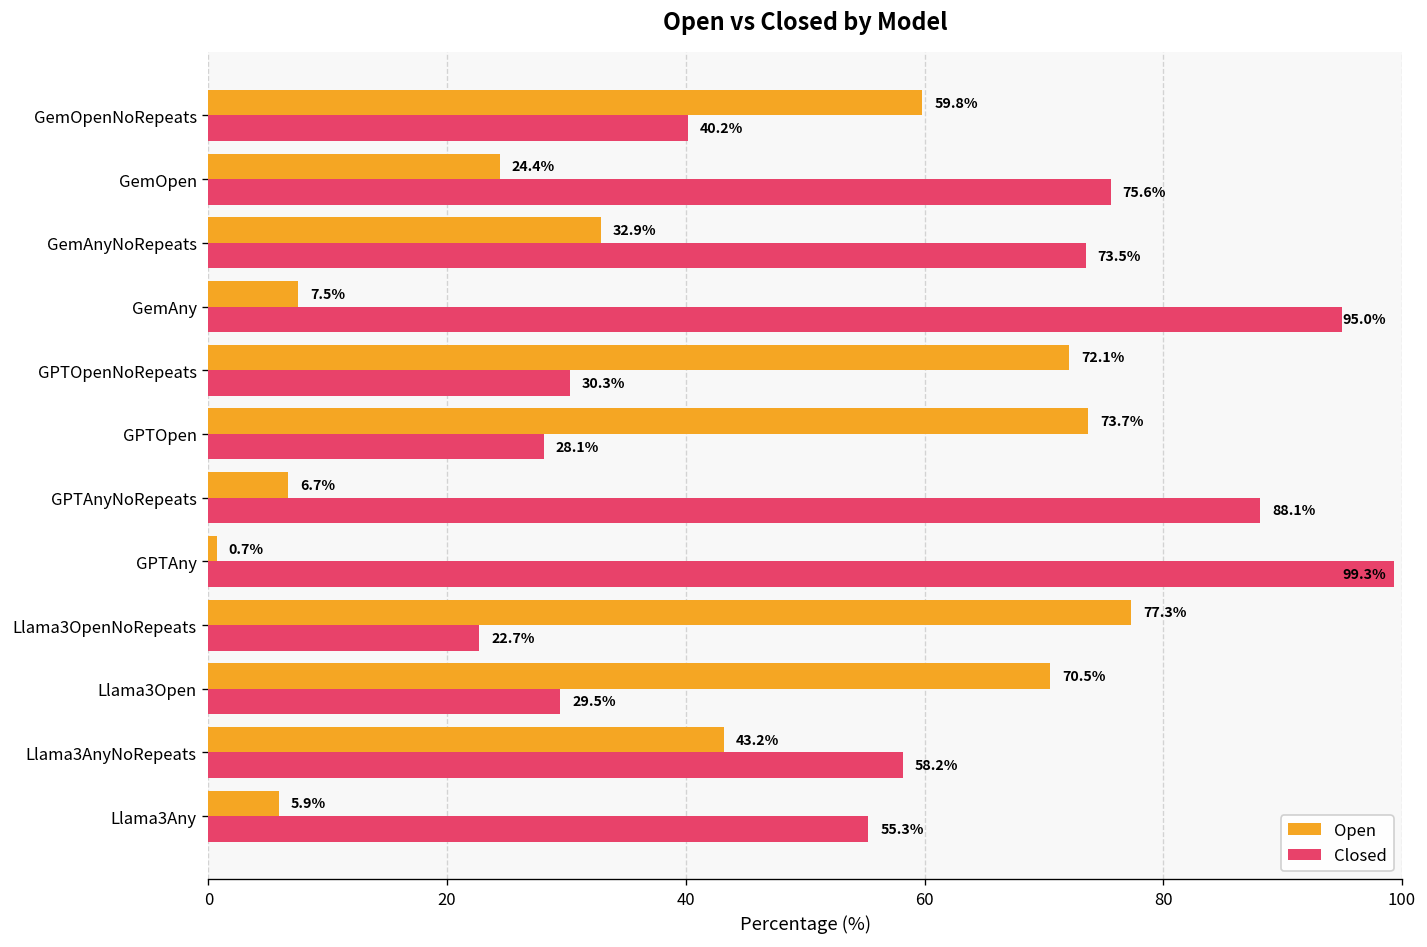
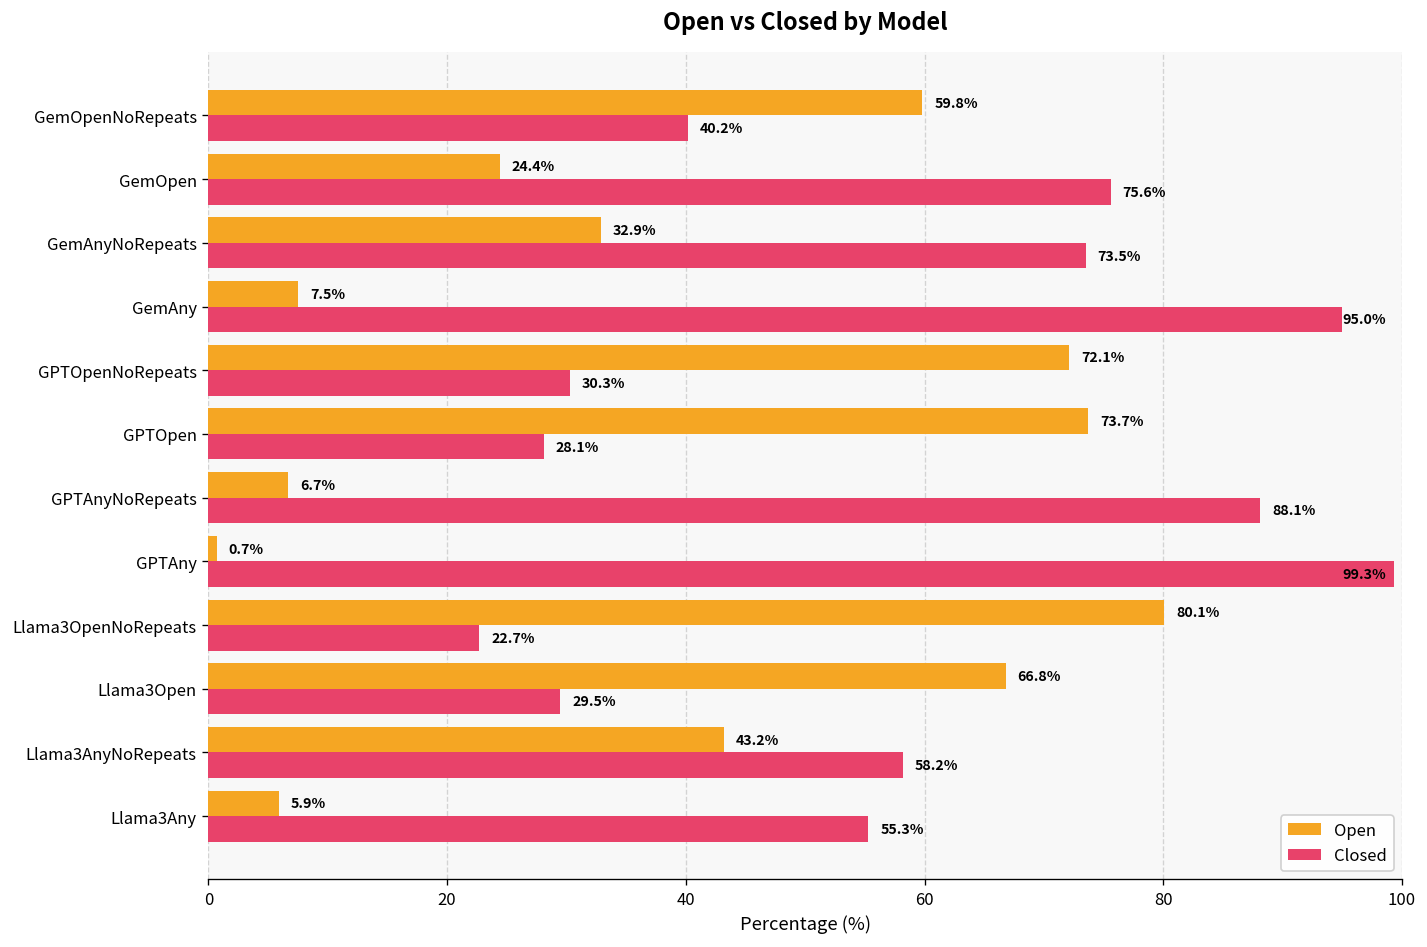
Open, Llama3OpenNoRepeats: 77.3% -> 80.1%
Open, Llama3Open: 70.5% -> 66.8%
